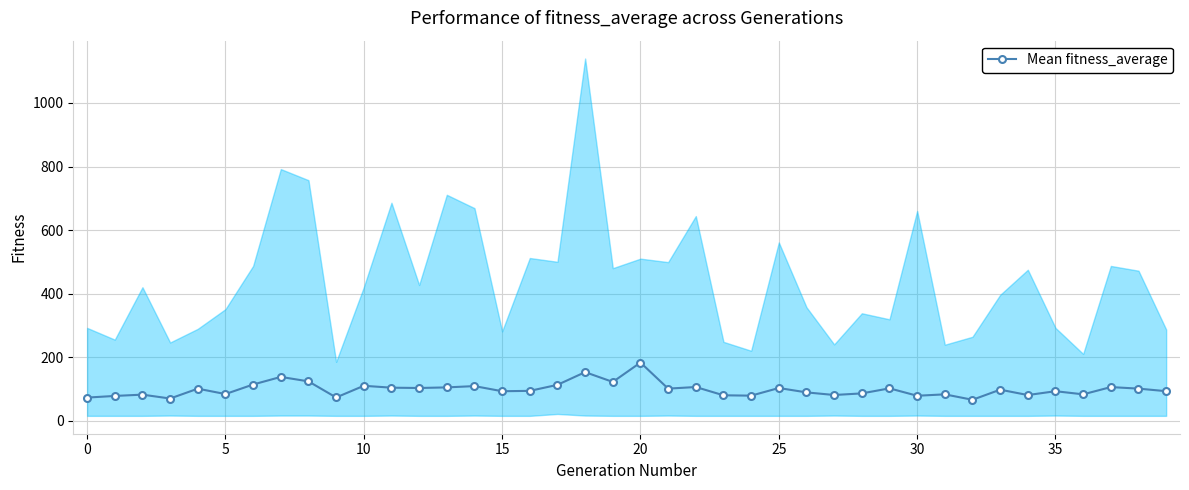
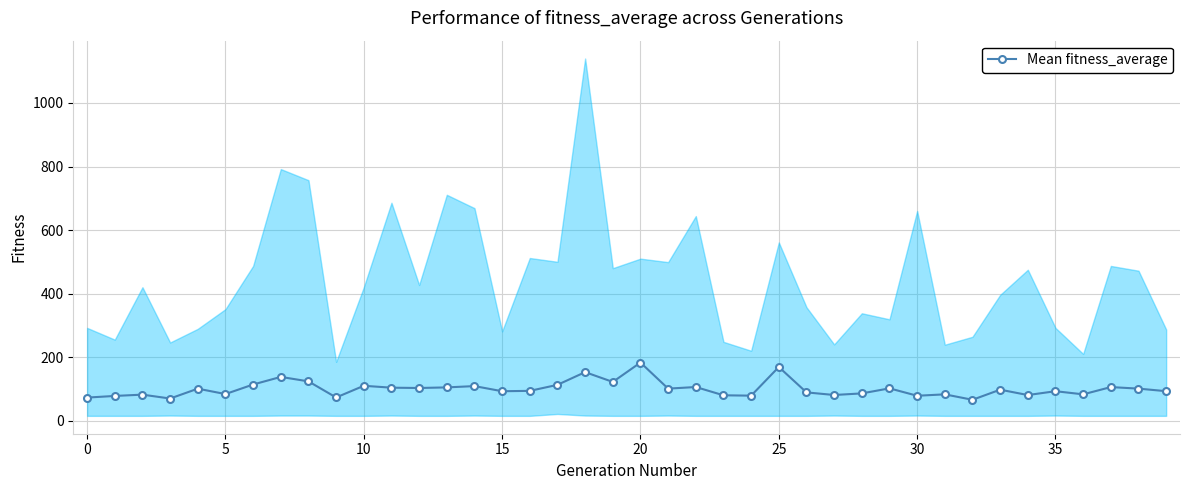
Mean fitness_average, 25: 100 -> 170
